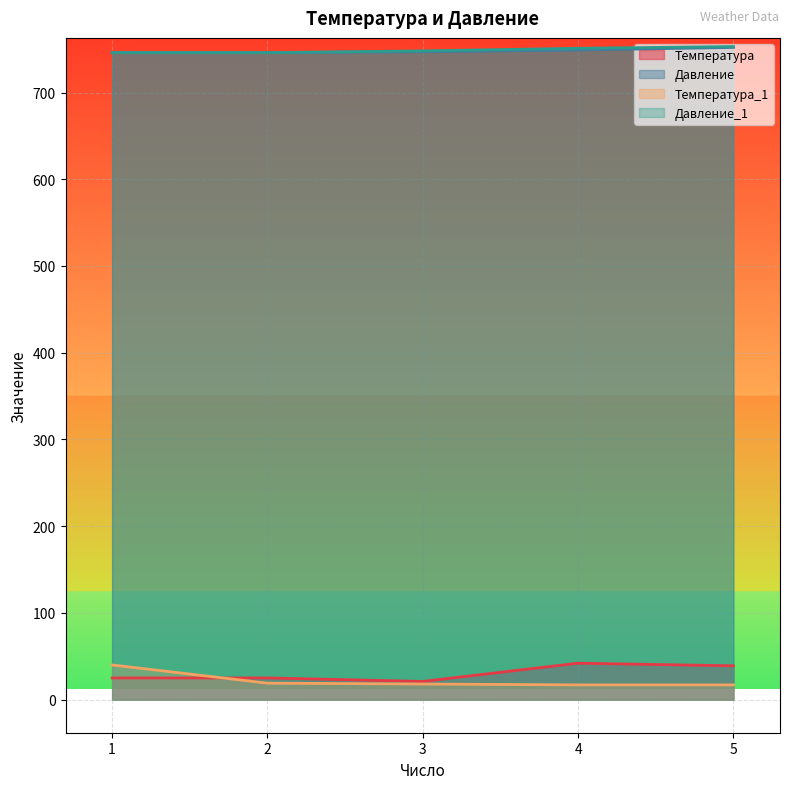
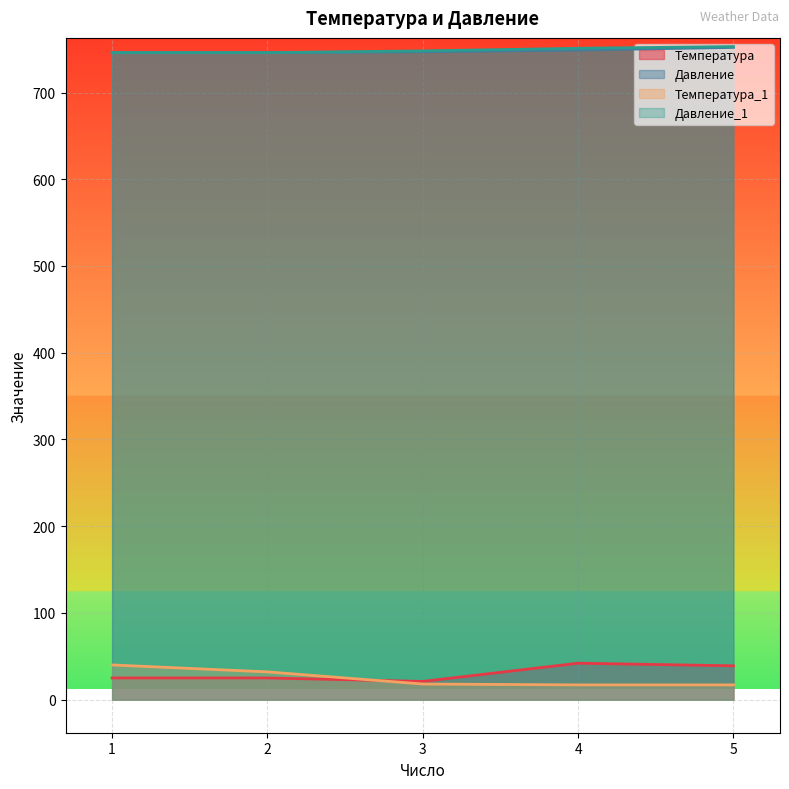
Температура_1, 2: 20 -> 30
